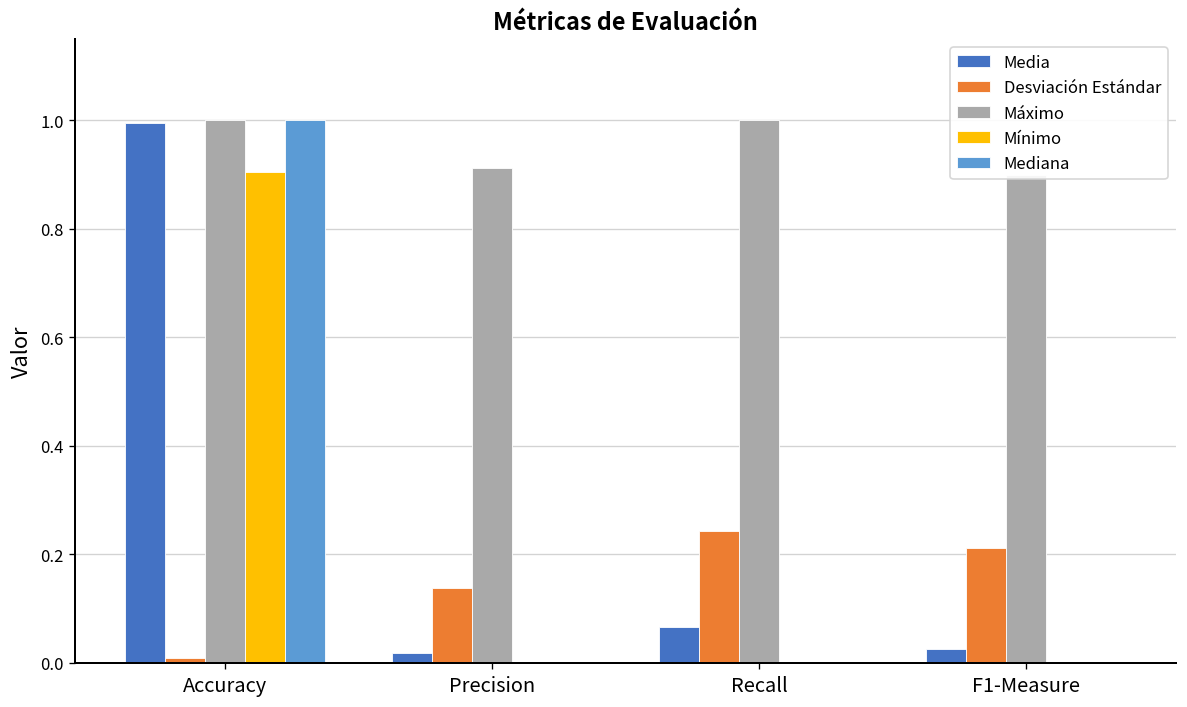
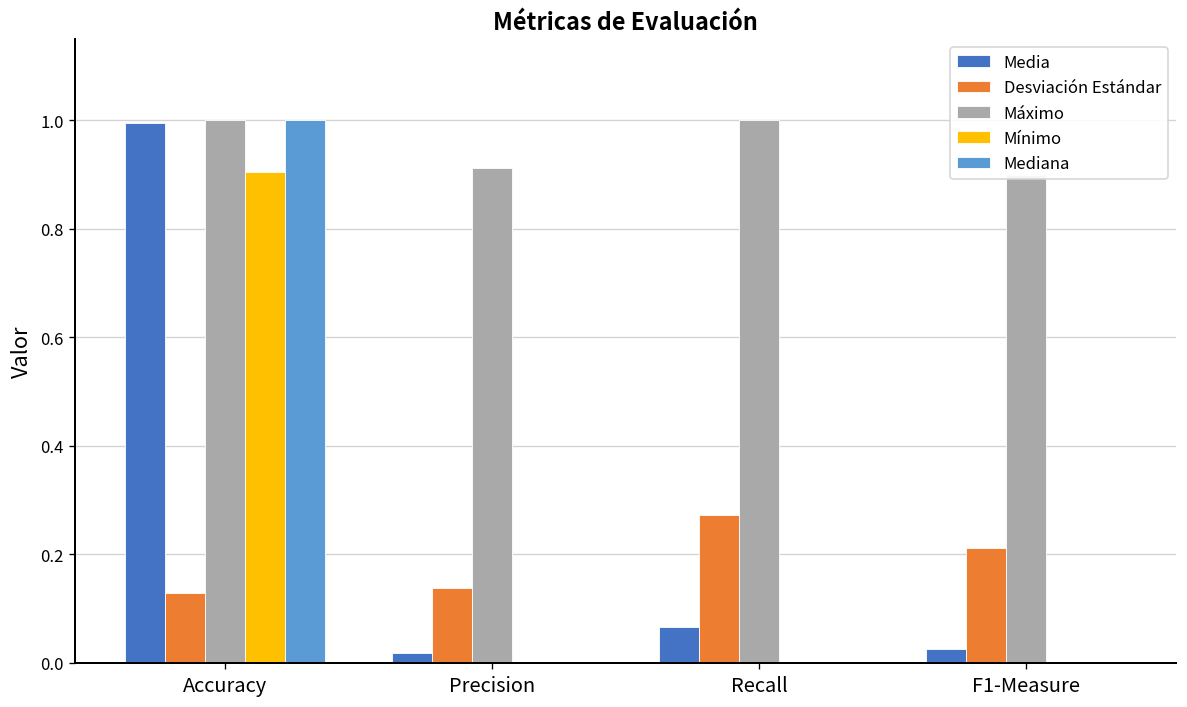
Desviación Estándar, Accuracy: 0.01 -> 0.13
Desviación Estándar, Recall: 0.24 -> 0.27
